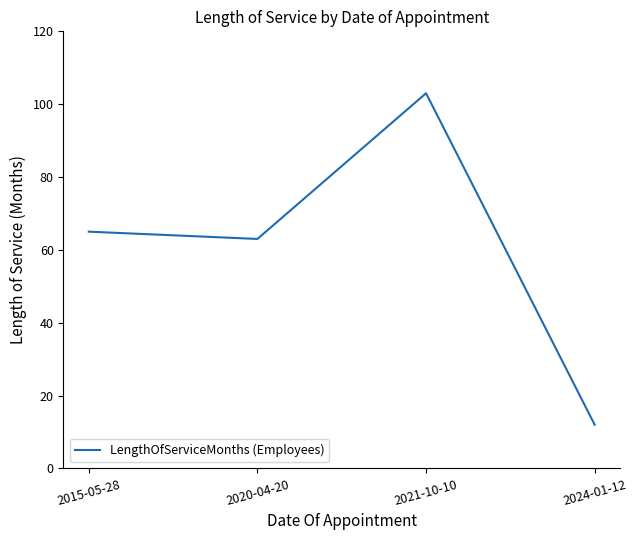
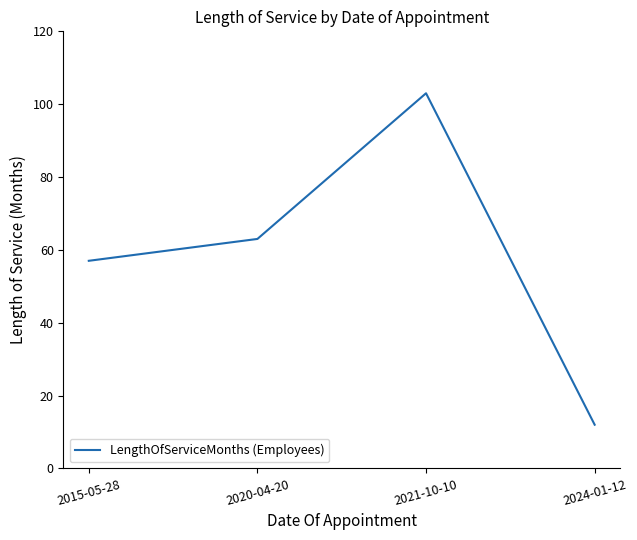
2015-05-28: 65 -> 57
